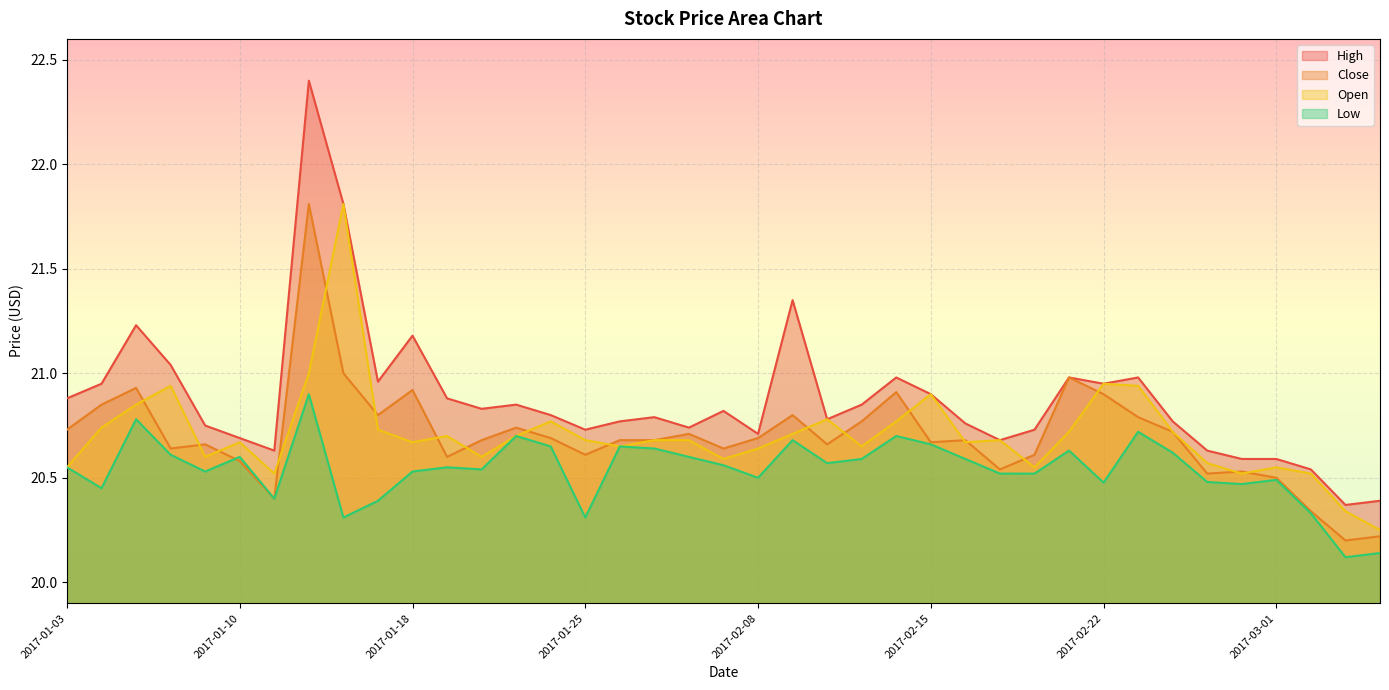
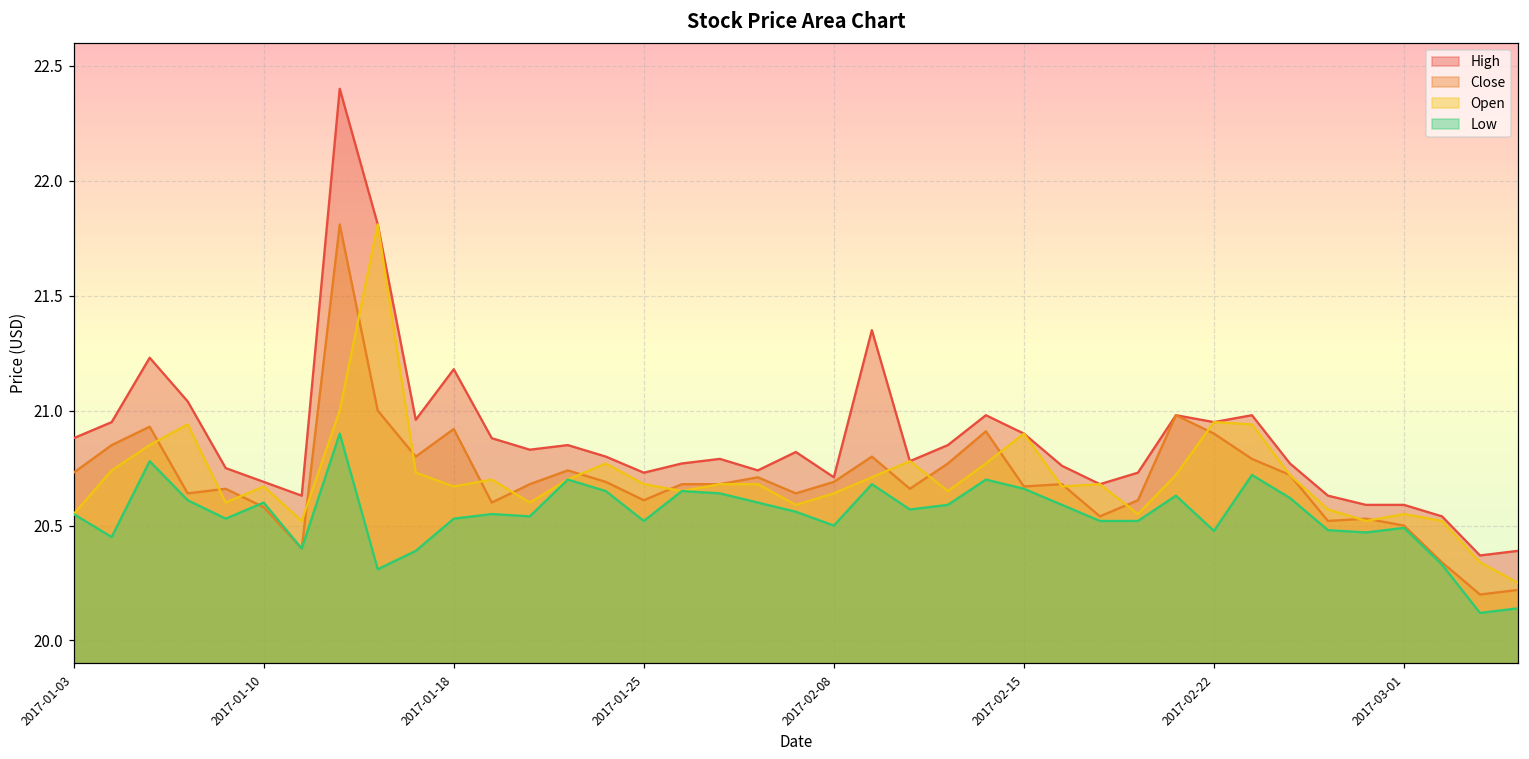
Low, 2017-01-25: 20.31 -> 20.52
